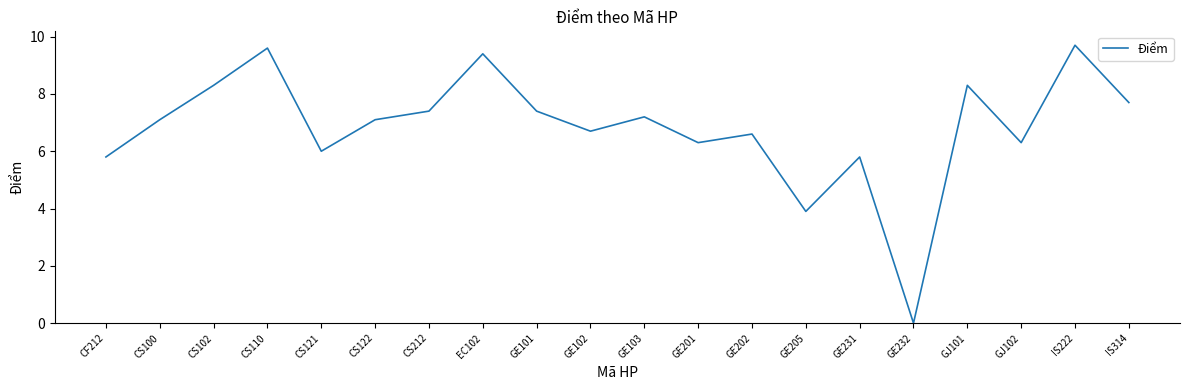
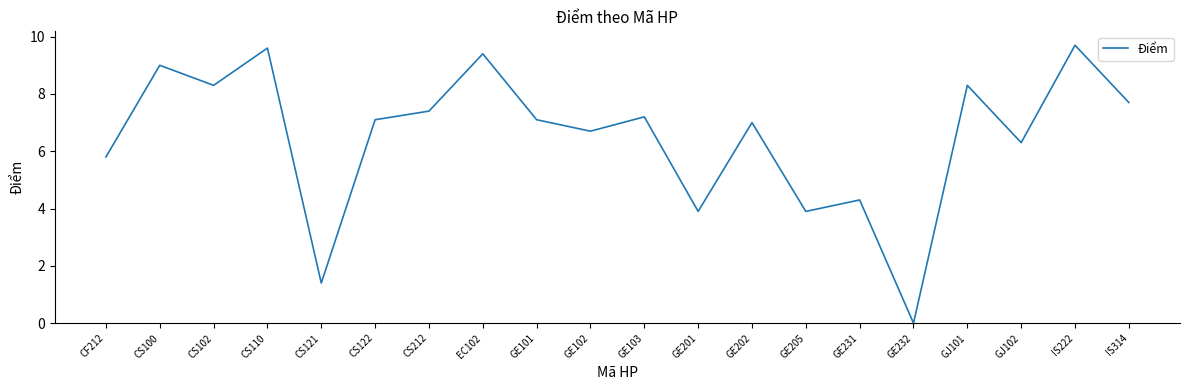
CS100: 7.1 -> 9.0
CS121: 6.0 -> 1.4
GE101: 7.4 -> 7.1
GE201: 6.3 -> 3.9
GE202: 6.6 -> 7.0
GE231: 5.8 -> 4.3
